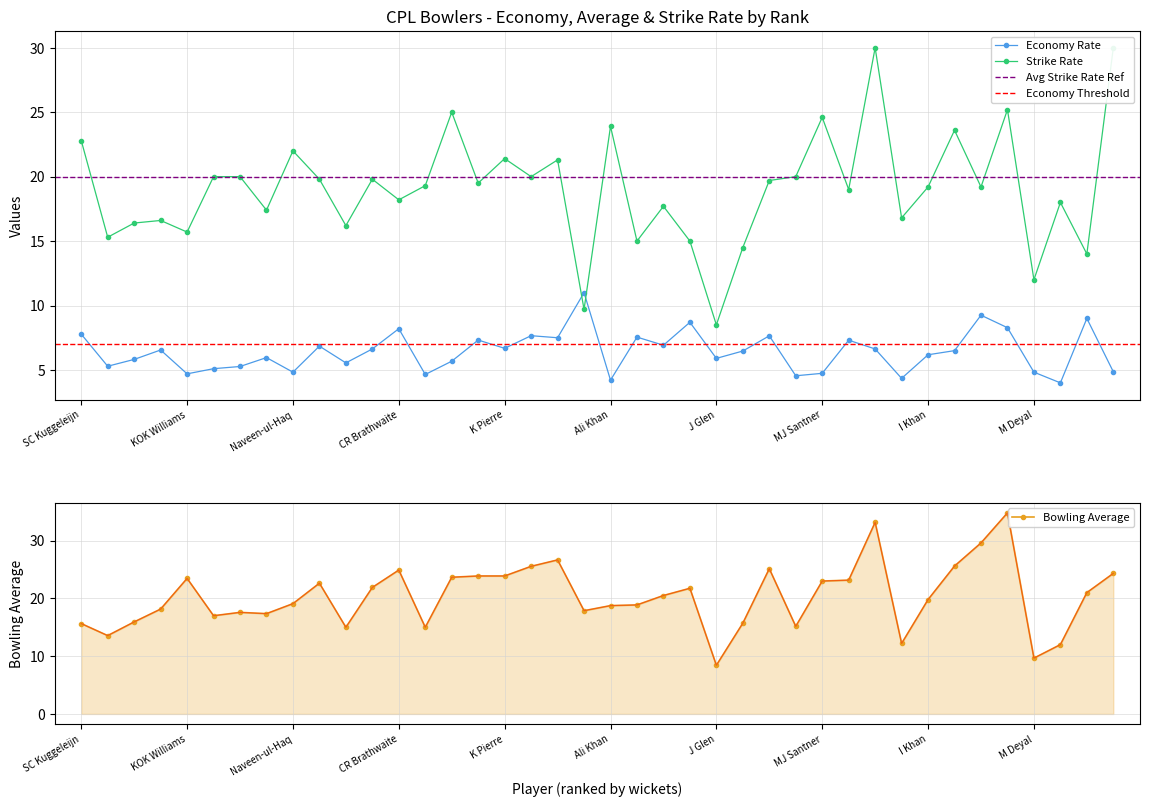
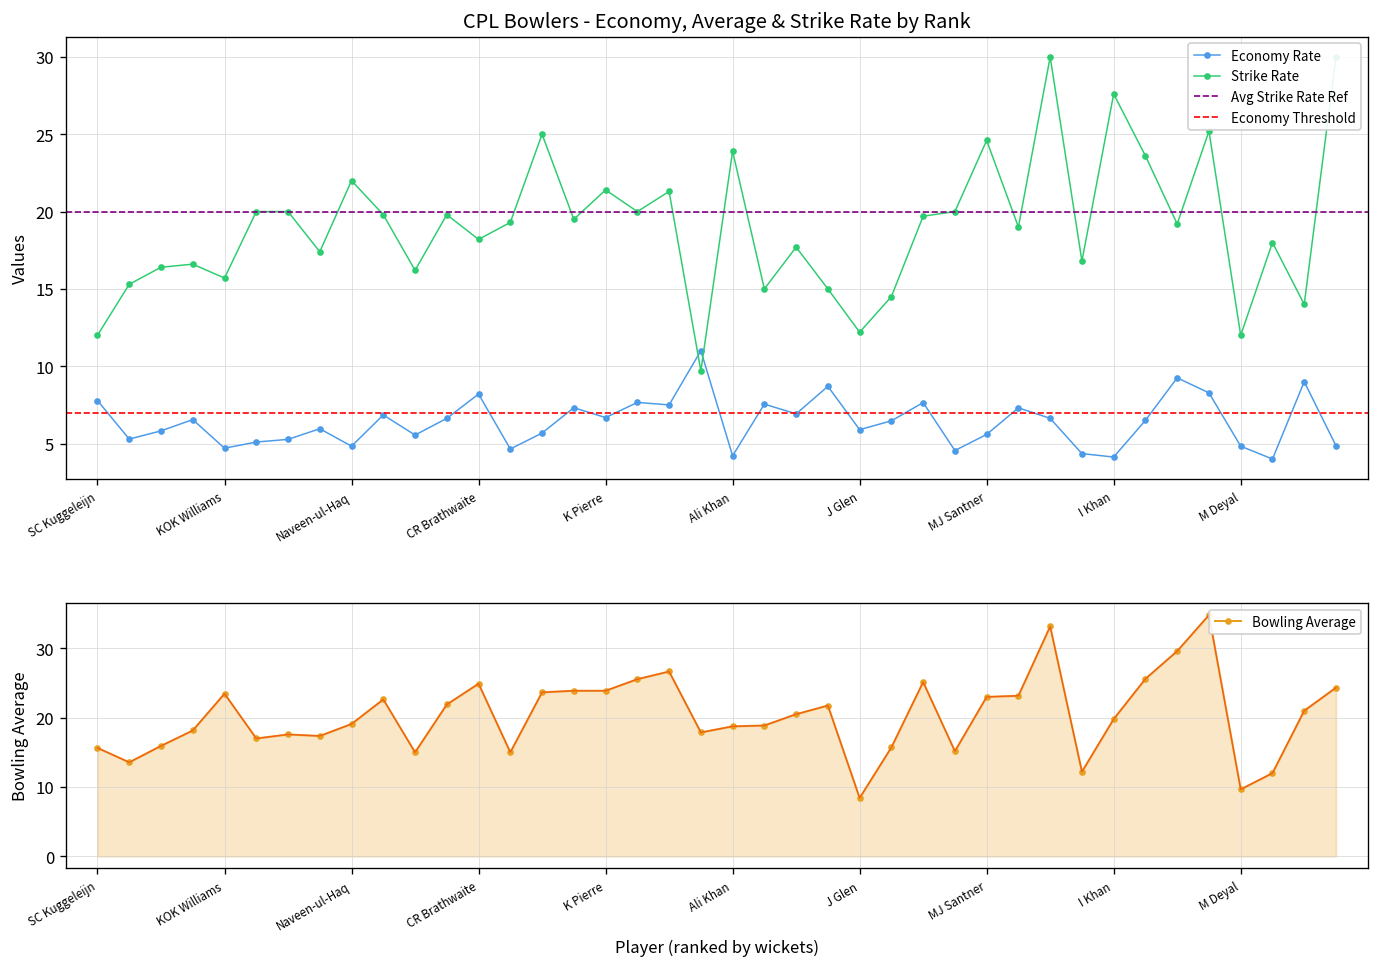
CPL Bowlers - Economy, Average & Strike Rate by Rank, Strike Rate, SC Kuggeleijn: 22.8 -> 12.0
CPL Bowlers - Economy, Average & Strike Rate by Rank, Strike Rate, J Glen: 8.5 -> 12.2
CPL Bowlers - Economy, Average & Strike Rate by Rank, Economy Rate, MJ Santner: 4.7 -> 5.6
CPL Bowlers - Economy, Average & Strike Rate by Rank, Economy Rate, I Khan: 6.2 -> 4.1
CPL Bowlers - Economy, Average & Strike Rate by Rank, Strike Rate, I Khan: 19.2 -> 27.6
